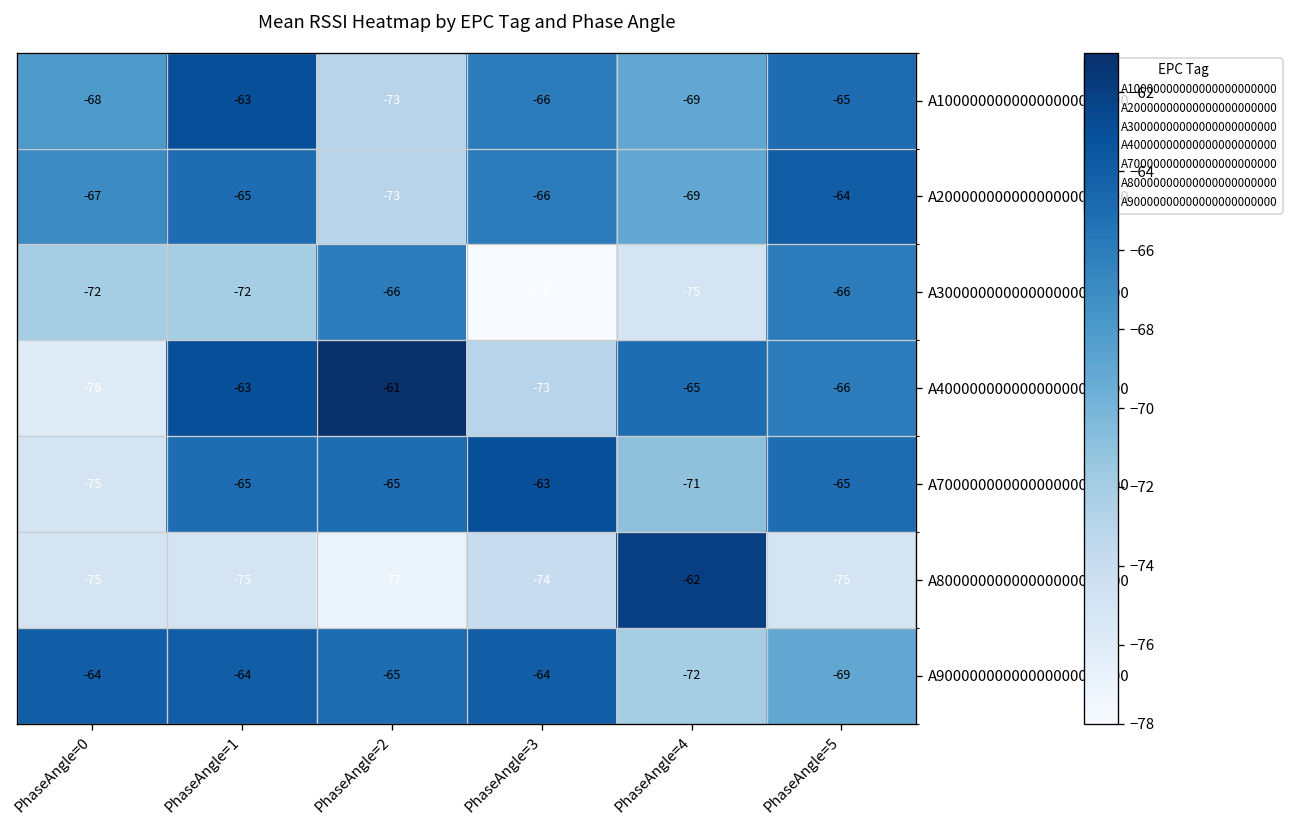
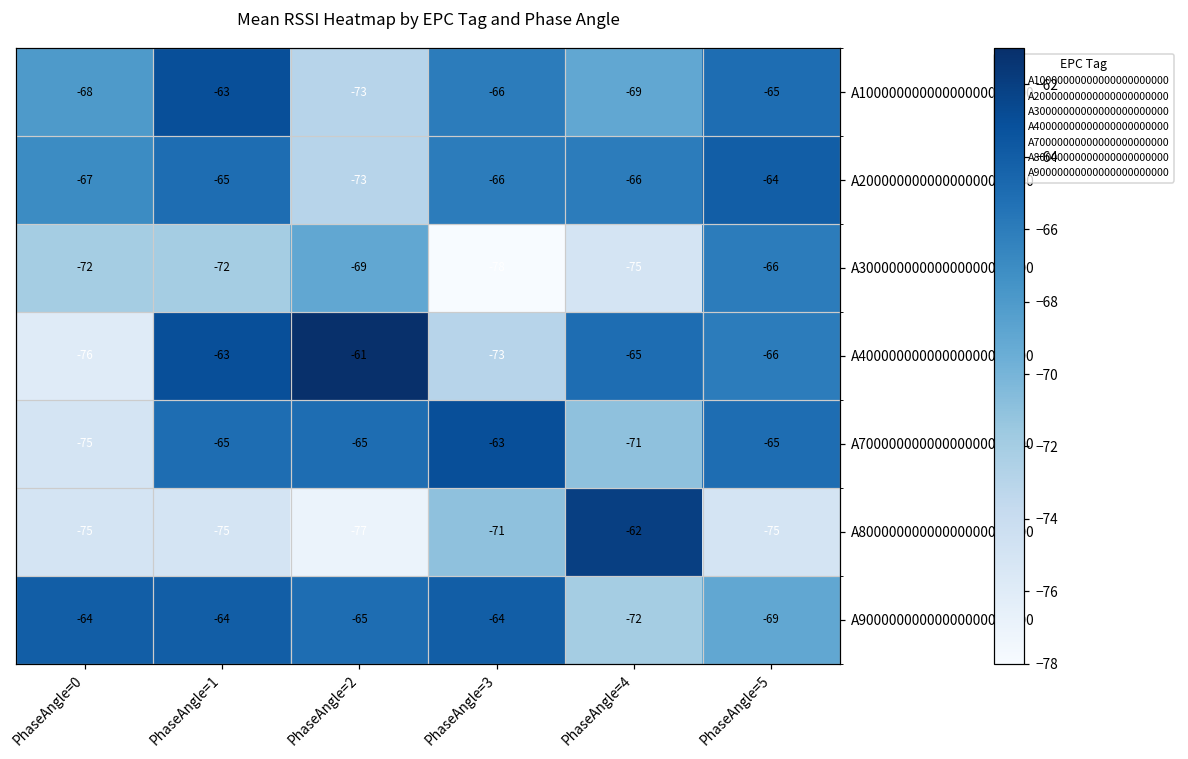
A20000000000000000000000, PhaseAngle=4: -69 -> -66
A30000000000000000000000, PhaseAngle=2: -66 -> -69
A80000000000000000000000, PhaseAngle=3: -74 -> -71
